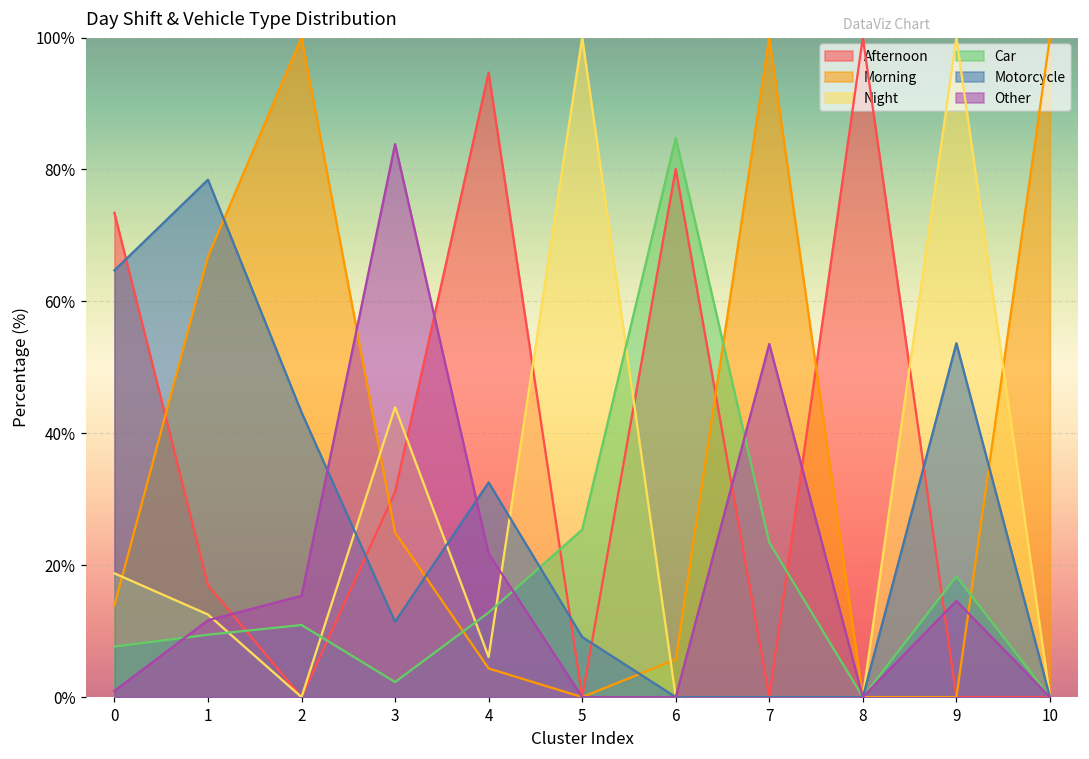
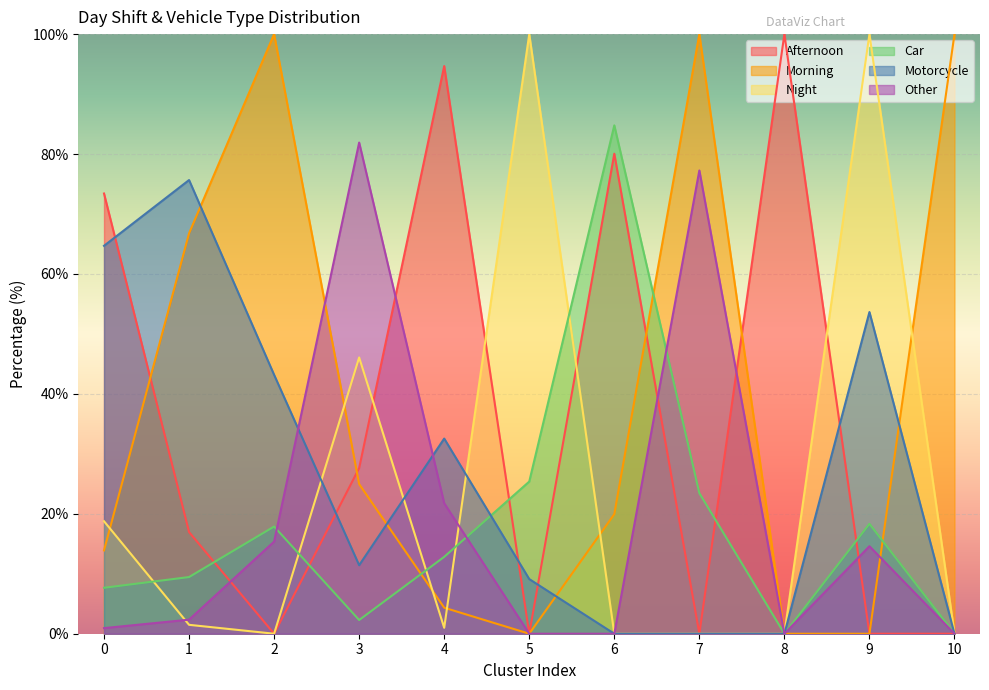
Night, 1: 13% -> 1%
Motorcycle, 1: 78% -> 76%
Other, 1: 12% -> 2%
Car, 2: 11% -> 18%
Afternoon, 3: 31% -> 28%
Night, 3: 44% -> 46%
Other, 3: 84% -> 82%
Night, 4: 6% -> 1%
Morning, 6: 6% -> 20%
Other, 7: 54% -> 77%
